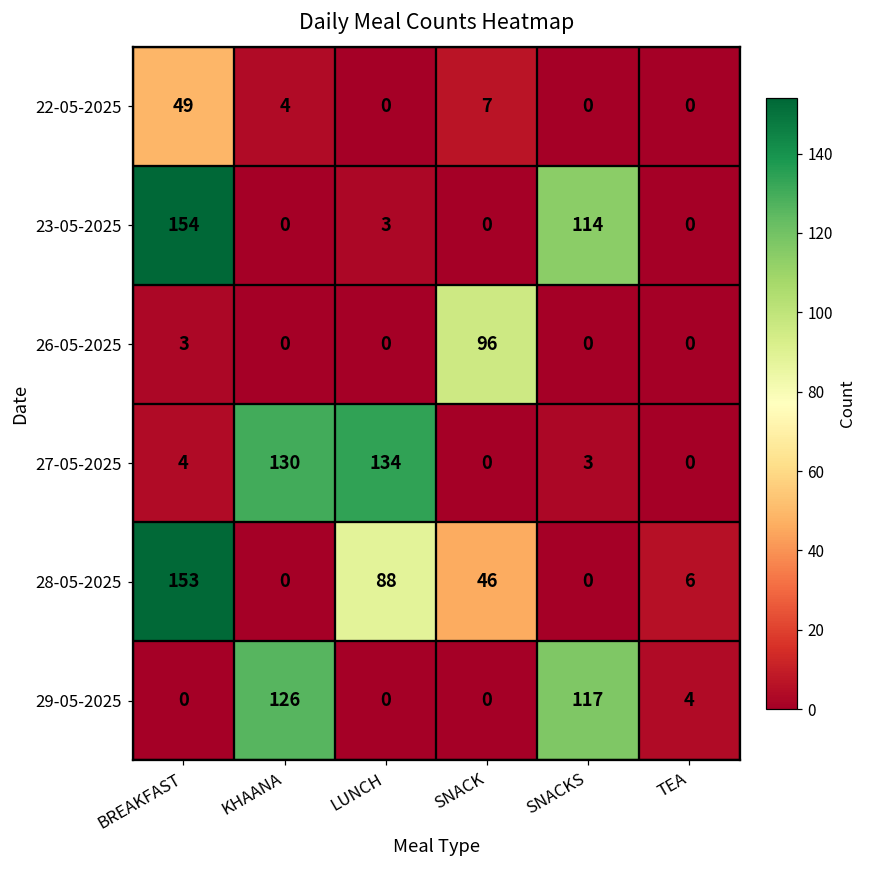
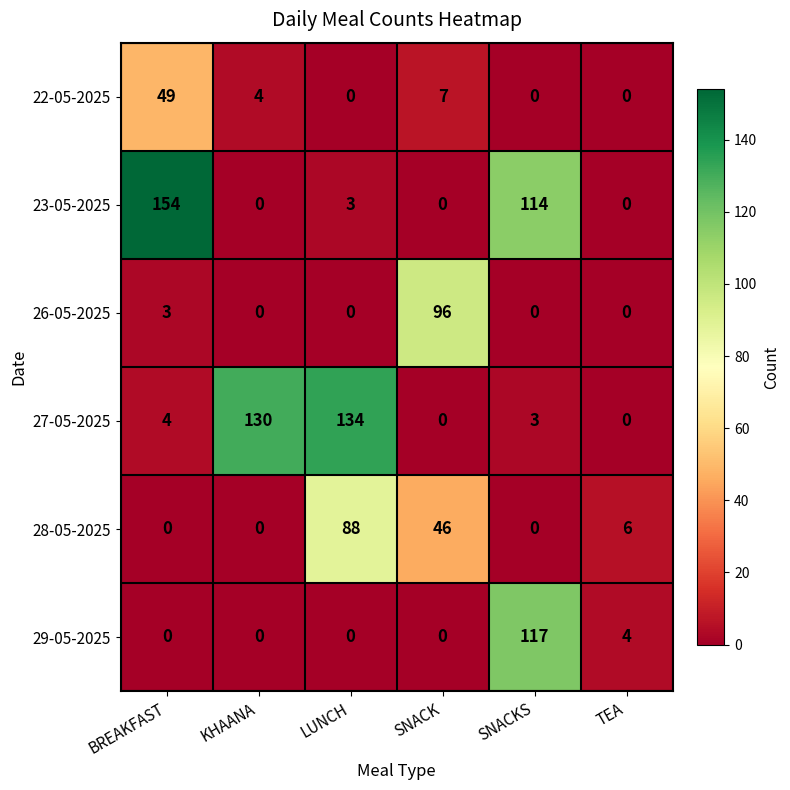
28-05-2025, BREAKFAST: 153 -> 0
29-05-2025, KHAANA: 126 -> 0
